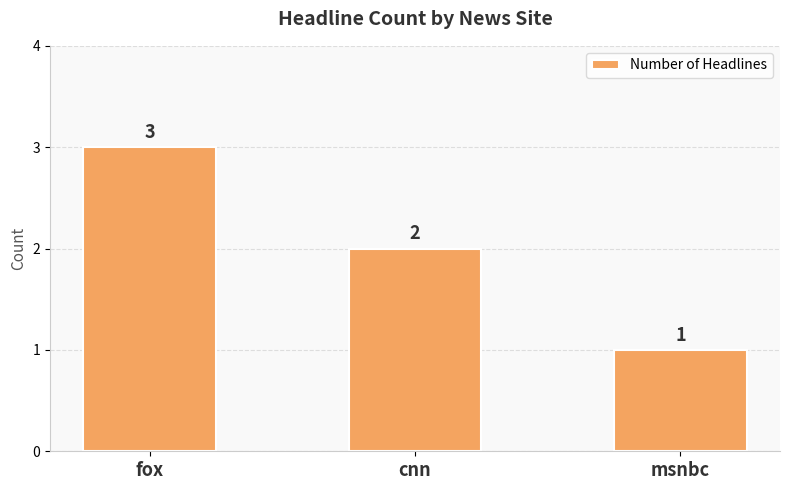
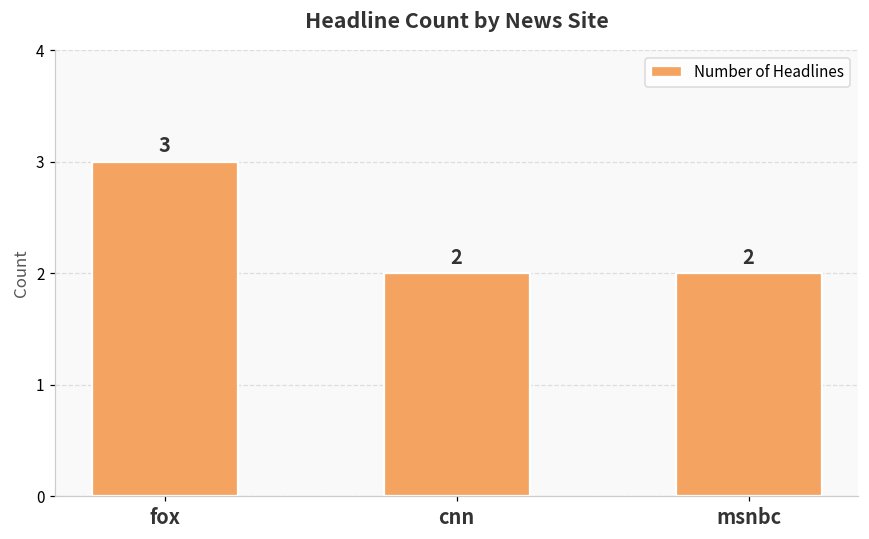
msnbc: 1 -> 2
